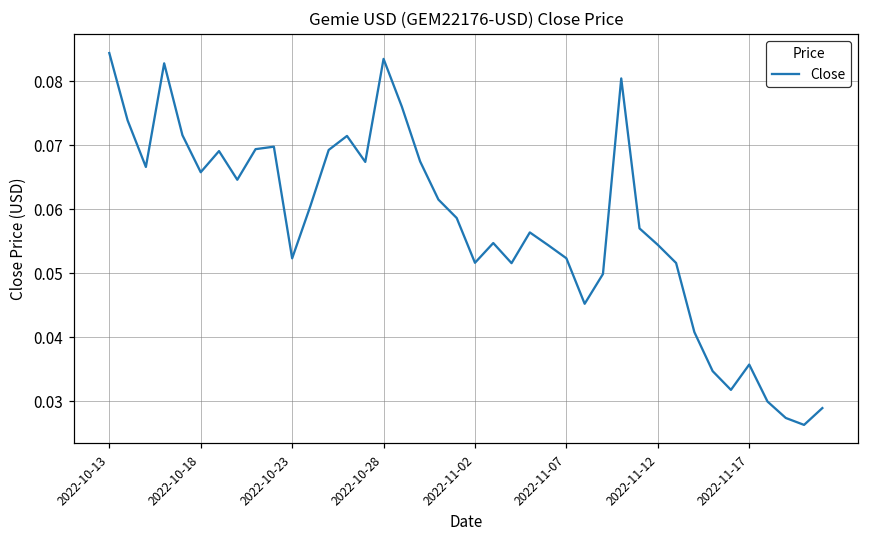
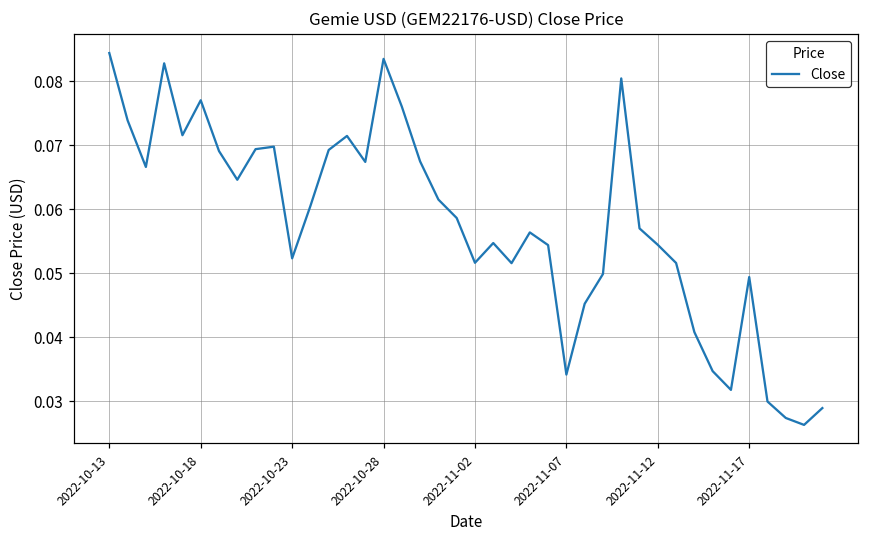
2022-10-18: 0.066 -> 0.077
2022-11-07: 0.052 -> 0.034
2022-11-17: 0.036 -> 0.049
